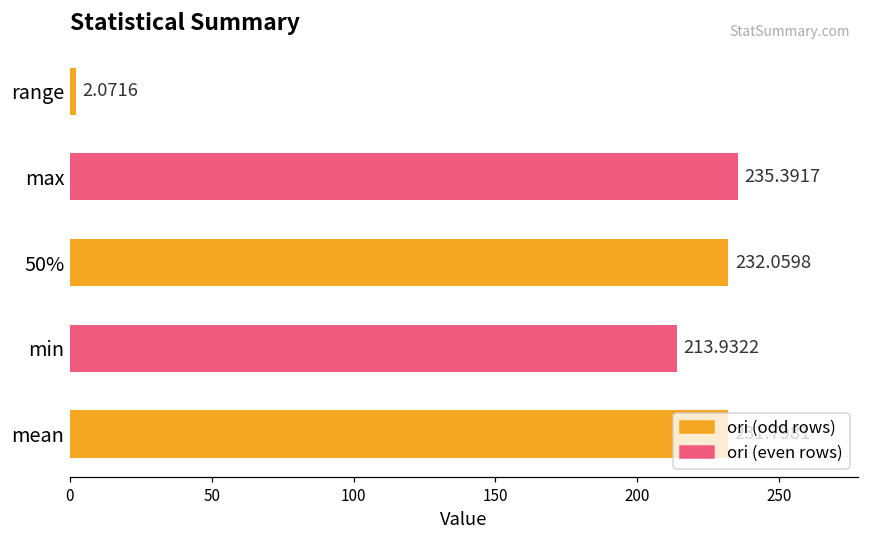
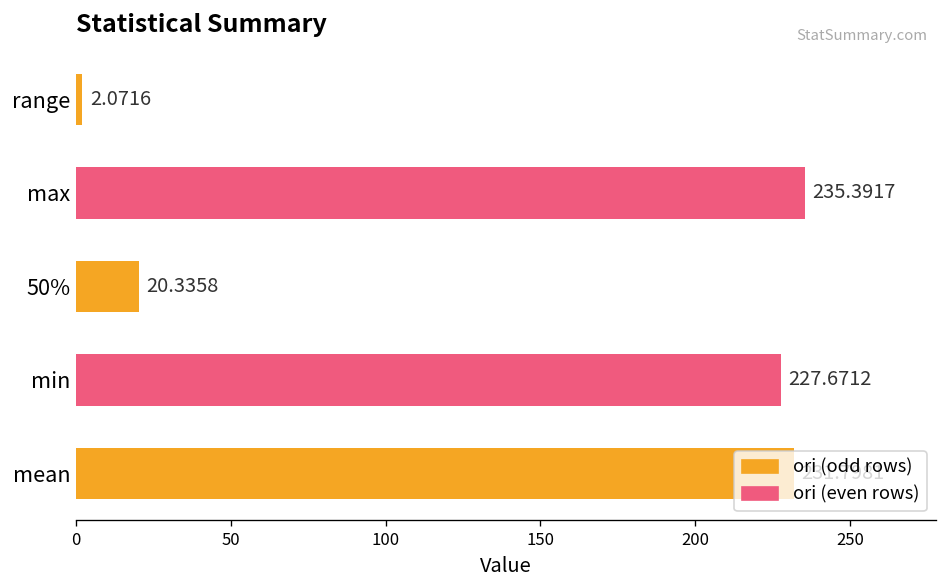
50%: 232.0598 -> 20.3358
min: 213.9322 -> 227.6712
